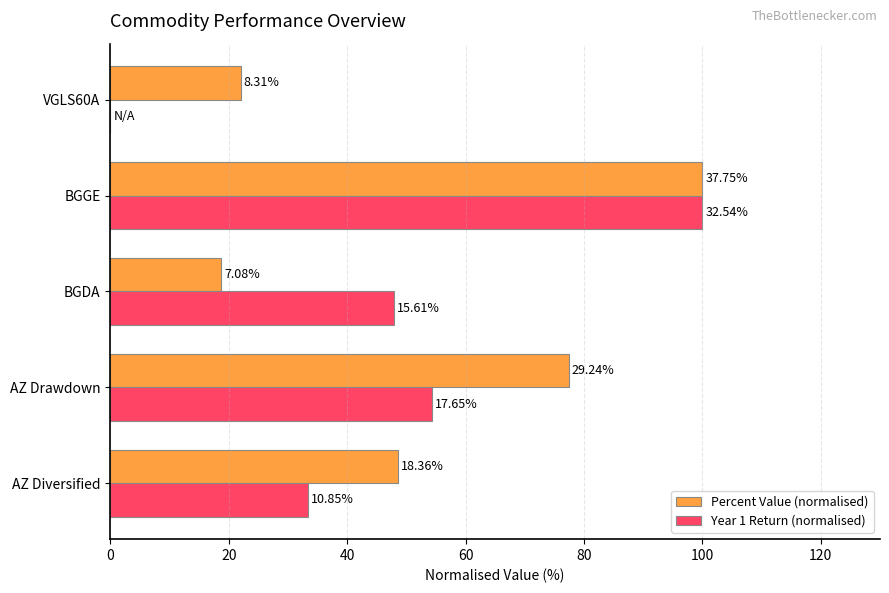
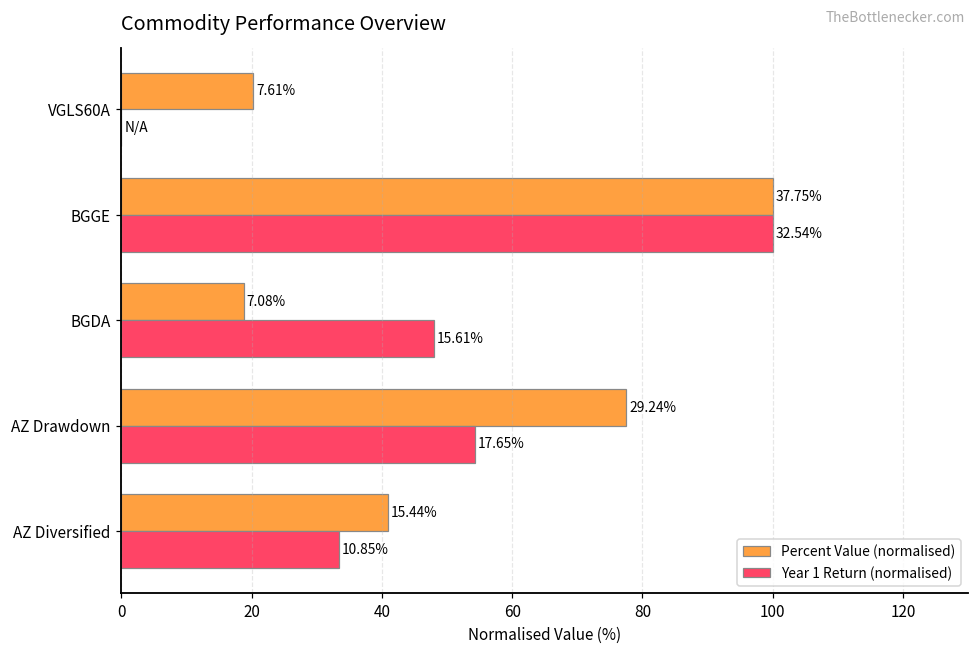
Percent Value (normalised), VGLS60A: 8.31% -> 7.61%
Percent Value (normalised), AZ Diversified: 18.36% -> 15.44%
